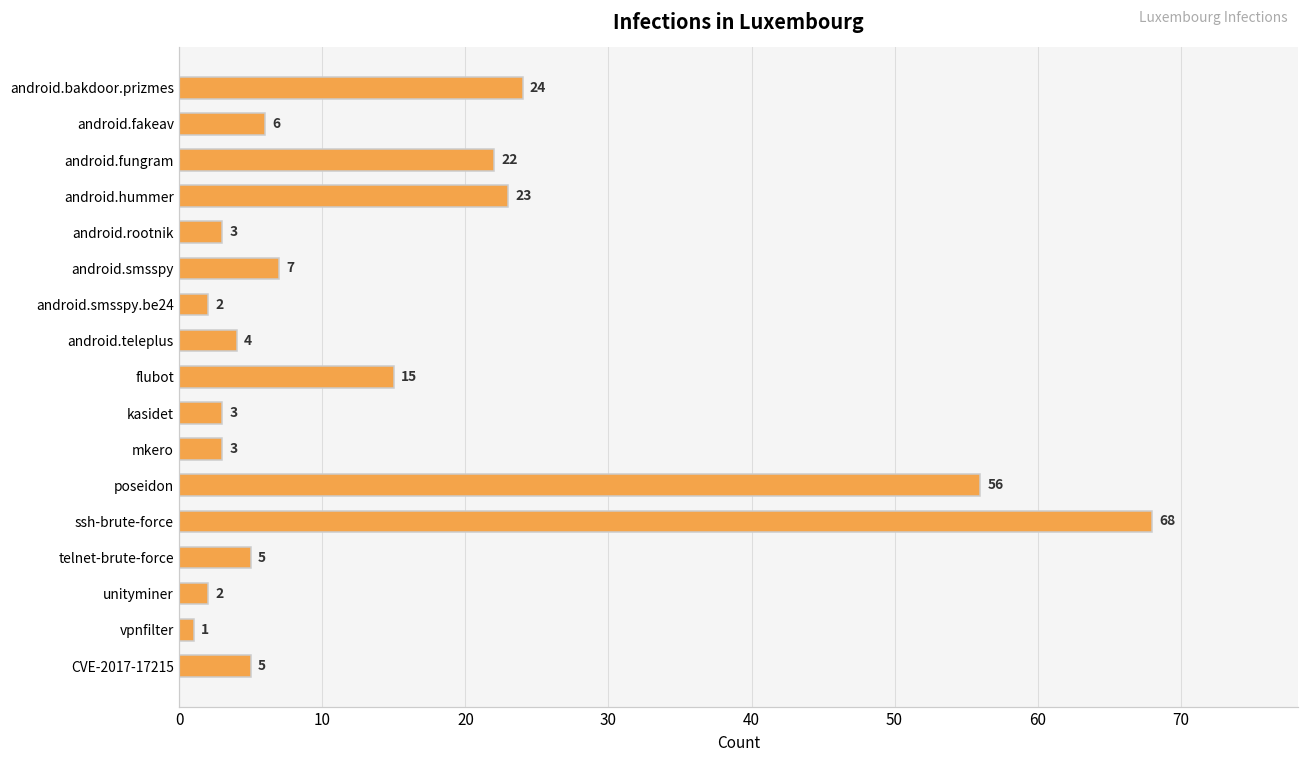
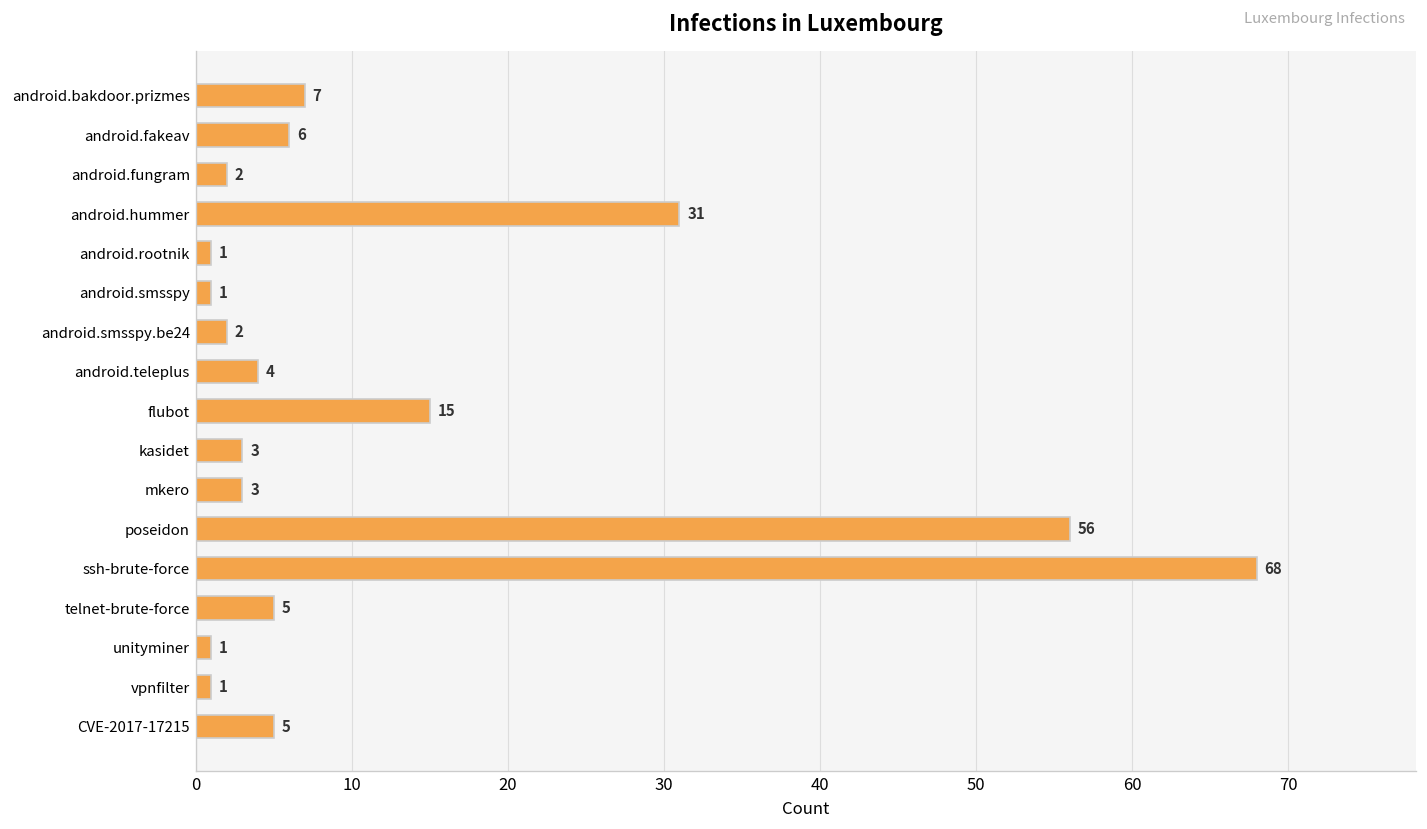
android.bakdoor.prizmes: 24 -> 7
android.fungram: 22 -> 2
android.hummer: 23 -> 31
android.rootnik: 3 -> 1
android.smsspy: 7 -> 1
unityminer: 2 -> 1
